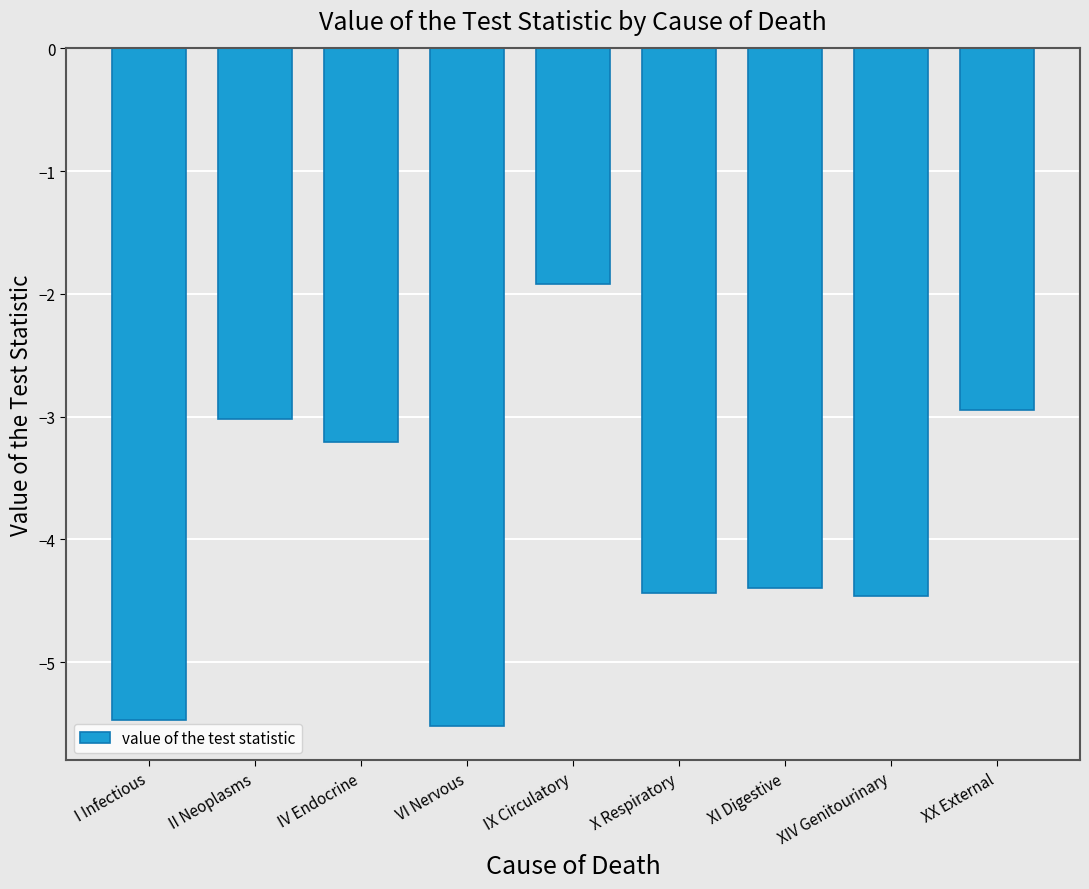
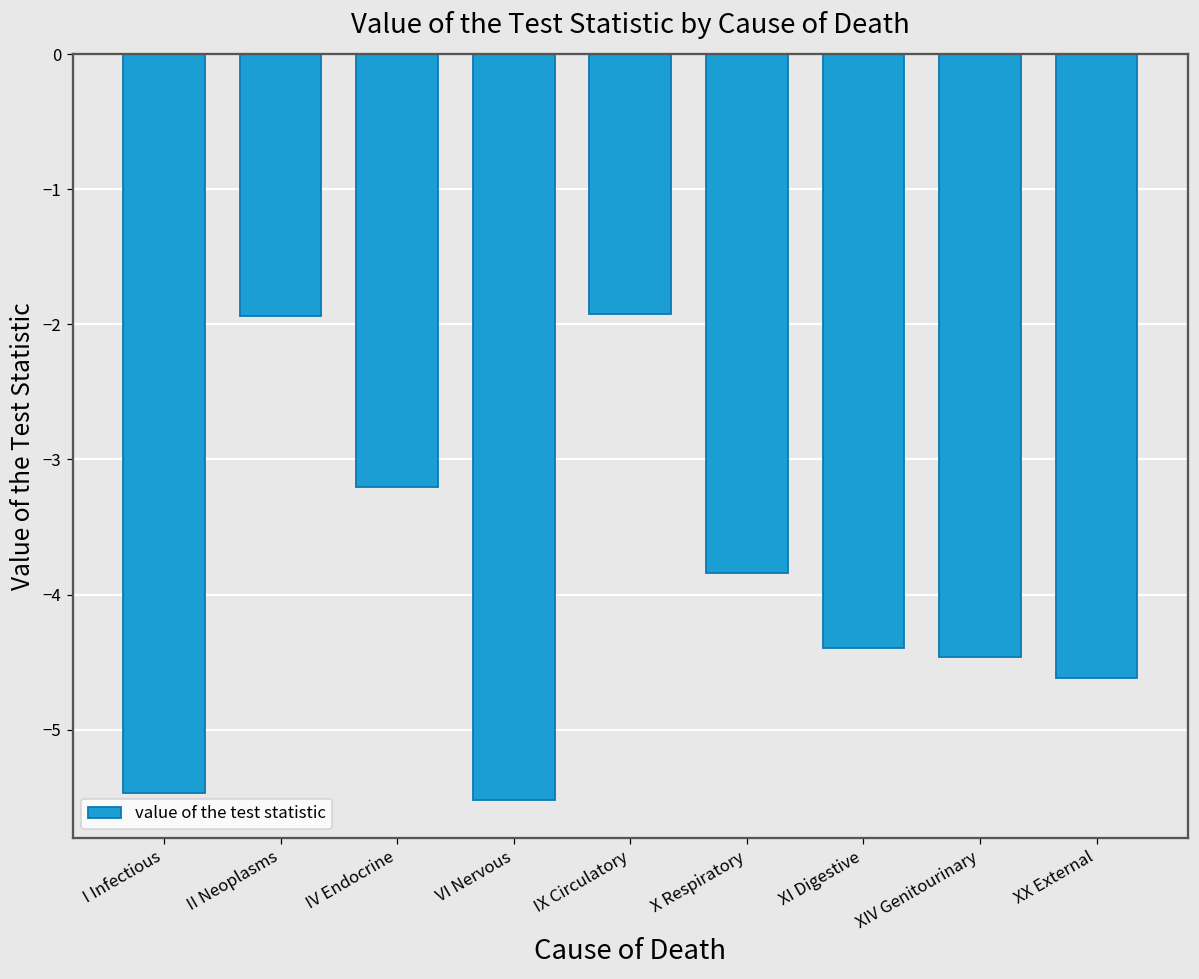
II Neoplasms: -3.02 -> -1.94
X Respiratory: -4.43 -> -3.84
XX External: -2.95 -> -4.62
